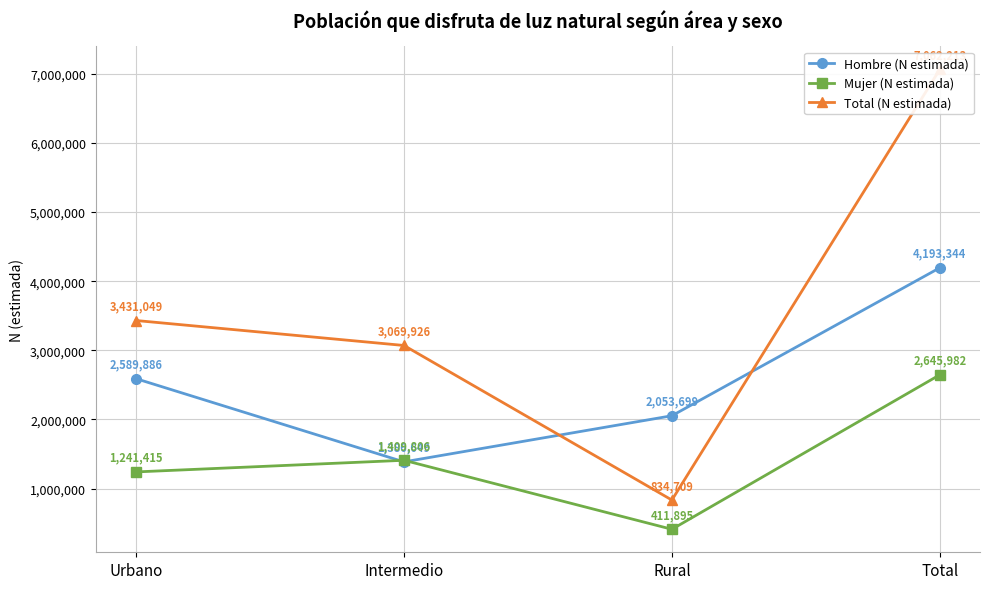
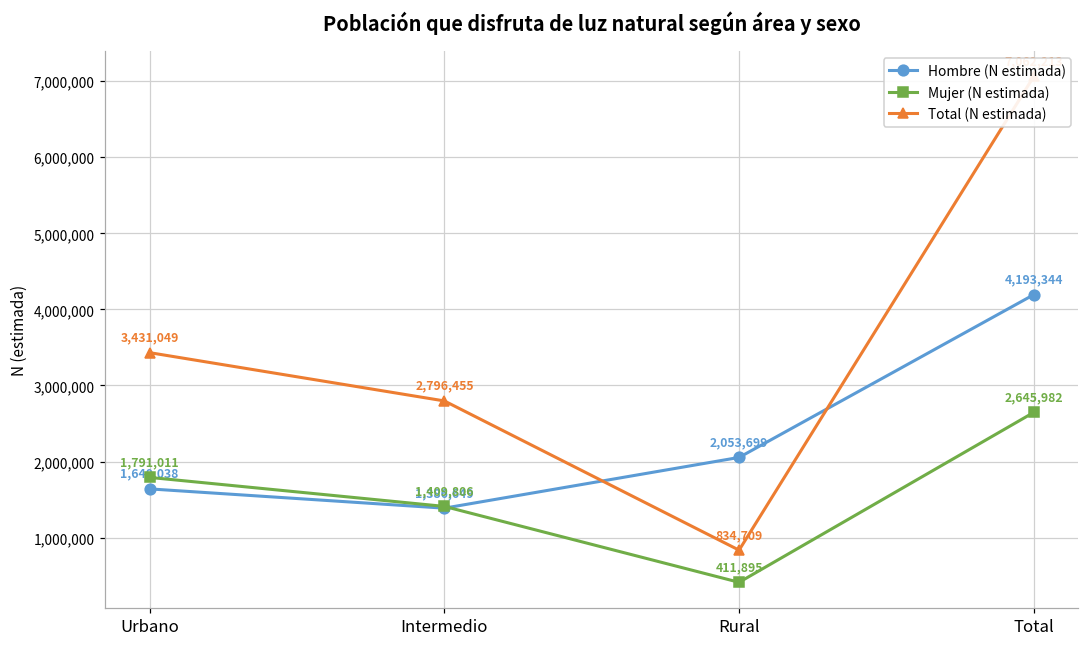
Hombre (N estimada), Urbano: 2,589,886 -> 1,640,038
Mujer (N estimada), Urbano: 1,241,415 -> 1,791,011
Total (N estimada), Intermedio: 3,069,926 -> 2,796,455
